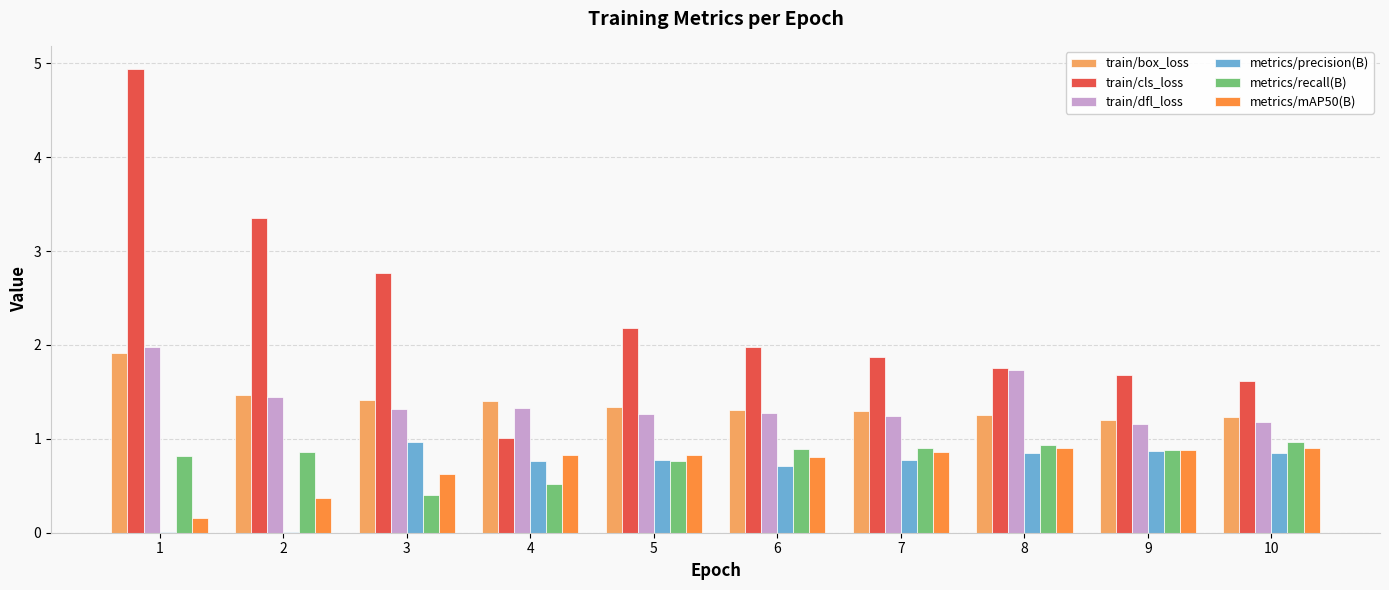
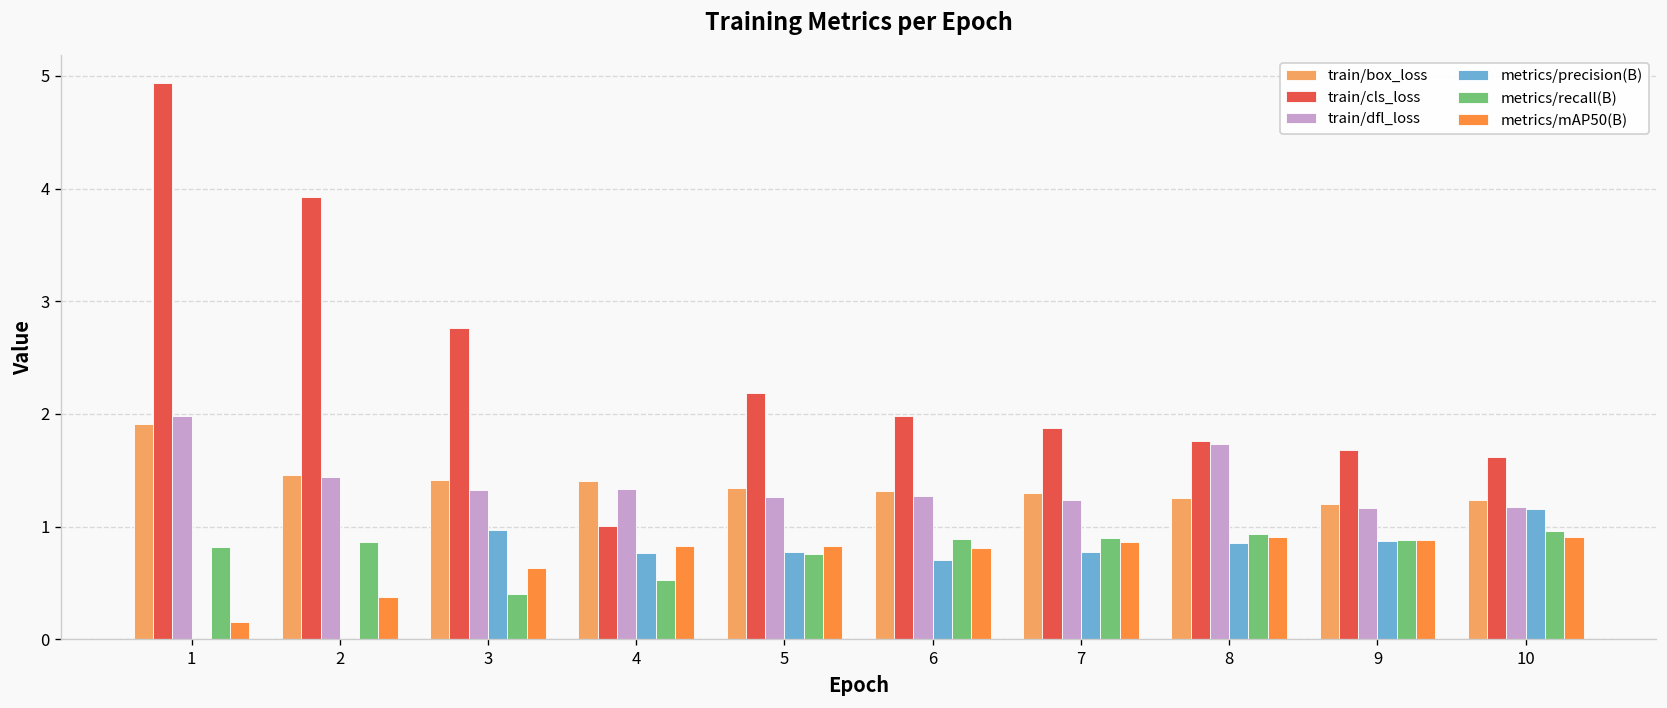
train/cls_loss, 2: 3.4 -> 3.9
metrics/precision(B), 10: 0.9 -> 1.2
